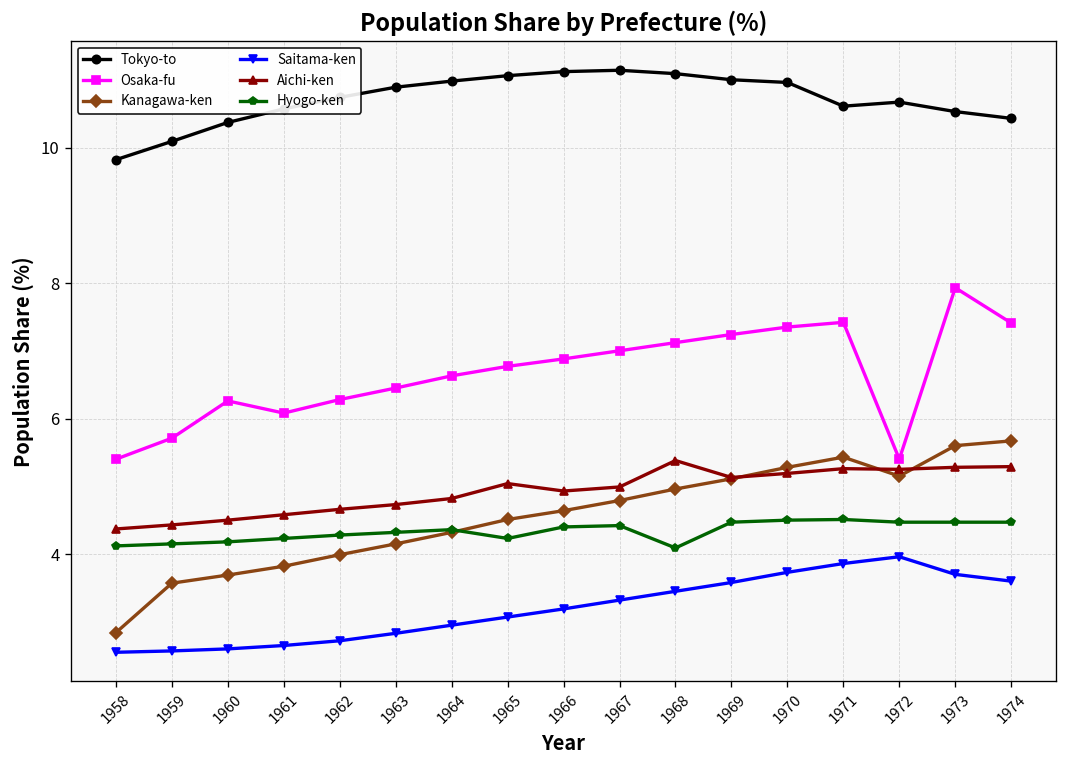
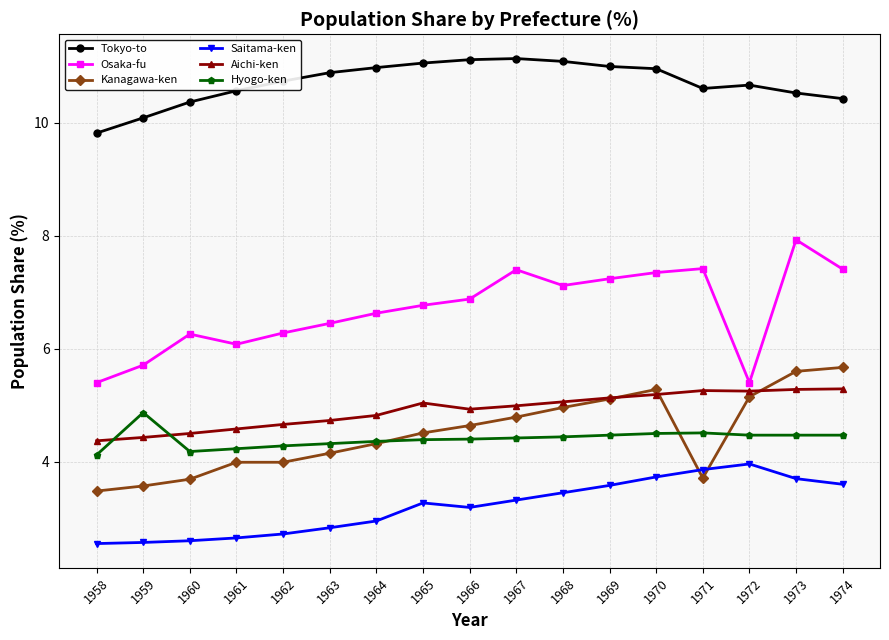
Kanagawa-ken, 1958: 2.8 -> 3.5
Hyogo-ken, 1959: 4.2 -> 4.9
Kanagawa-ken, 1961: 3.8 -> 4.0
Saitama-ken, 1965: 3.1 -> 3.3
Hyogo-ken, 1965: 4.2 -> 4.4
Osaka-fu, 1967: 7.0 -> 7.4
Aichi-ken, 1968: 5.4 -> 5.1
Hyogo-ken, 1968: 4.1 -> 4.4
Kanagawa-ken, 1971: 5.4 -> 3.7
